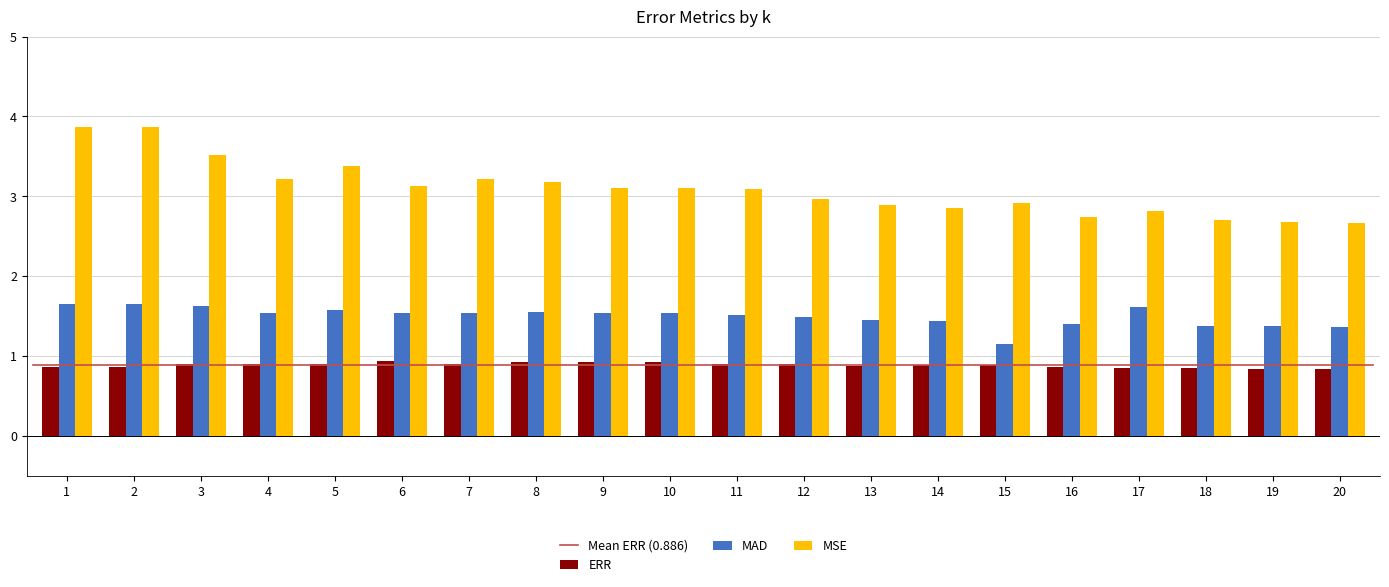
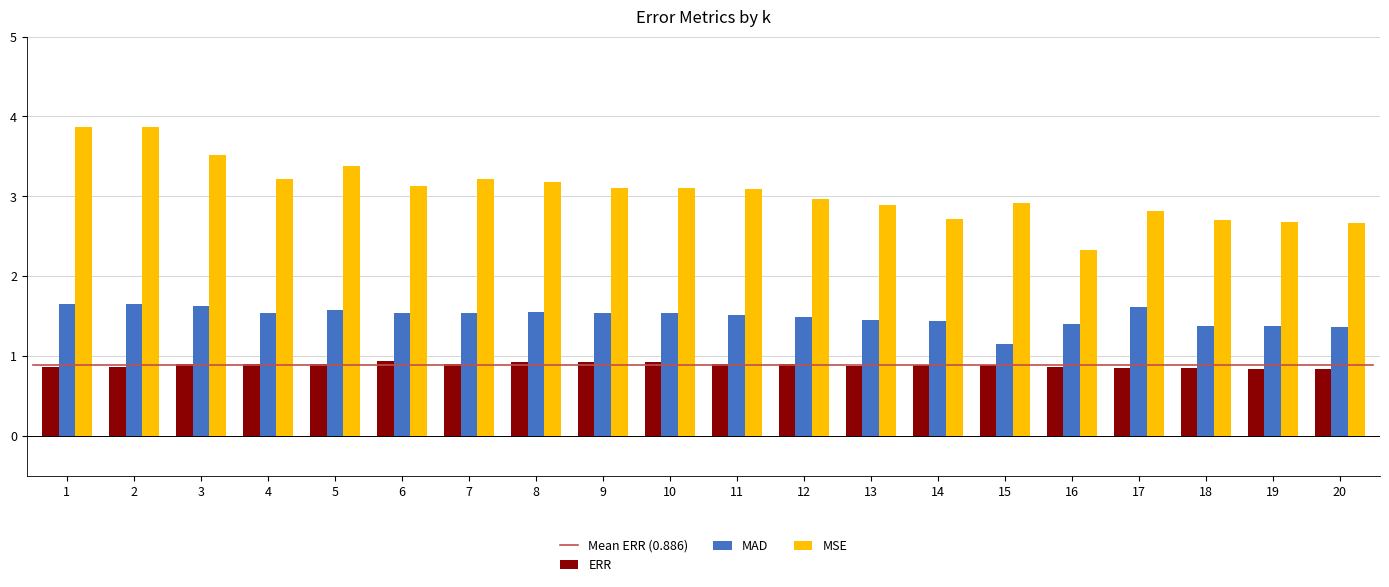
MSE, 14: 2.9 -> 2.7
MSE, 16: 2.7 -> 2.3
